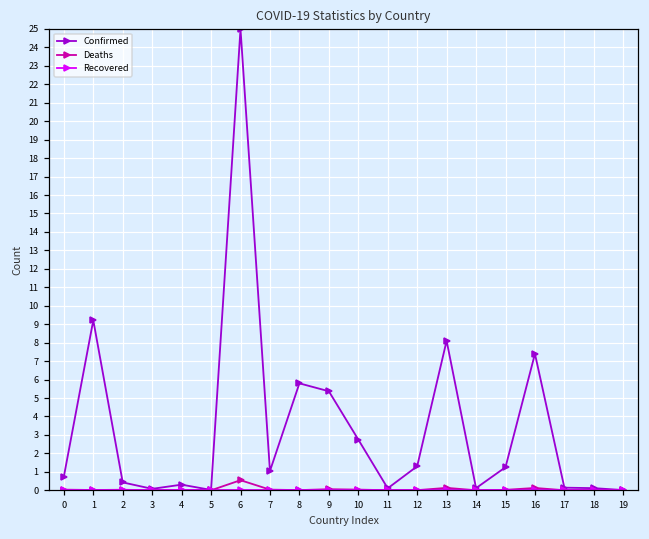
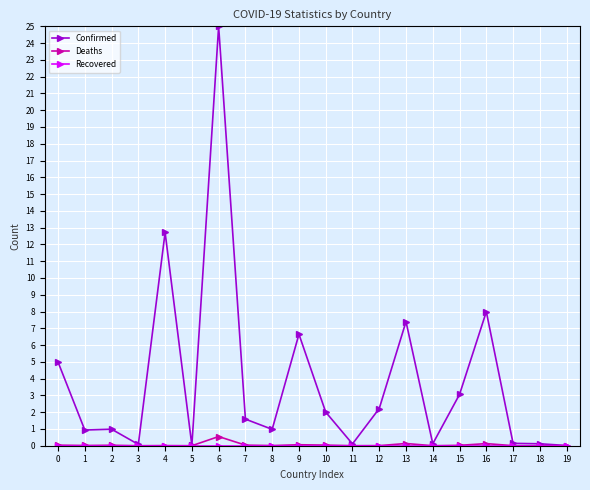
Confirmed, 0: 0.7 -> 5.0
Confirmed, 1: 9.2 -> 0.9
Confirmed, 2: 0.4 -> 1.0
Confirmed, 4: 0.3 -> 12.7
Confirmed, 7: 1.0 -> 1.6
Confirmed, 8: 5.8 -> 1.0
Confirmed, 9: 5.4 -> 6.6
Confirmed, 10: 2.7 -> 2.0
Confirmed, 12: 1.3 -> 2.2
Confirmed, 13: 8.1 -> 7.4
Confirmed, 15: 1.3 -> 3.1
Confirmed, 16: 7.4 -> 8.0
